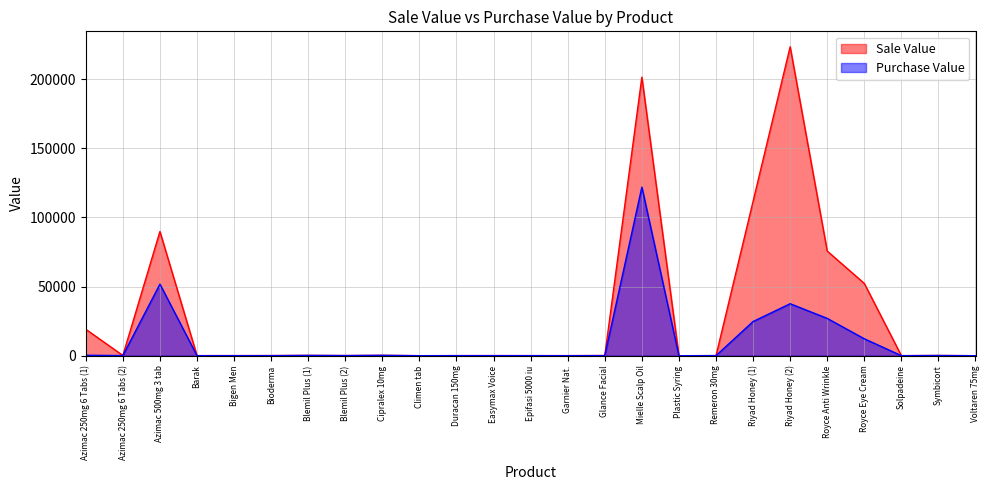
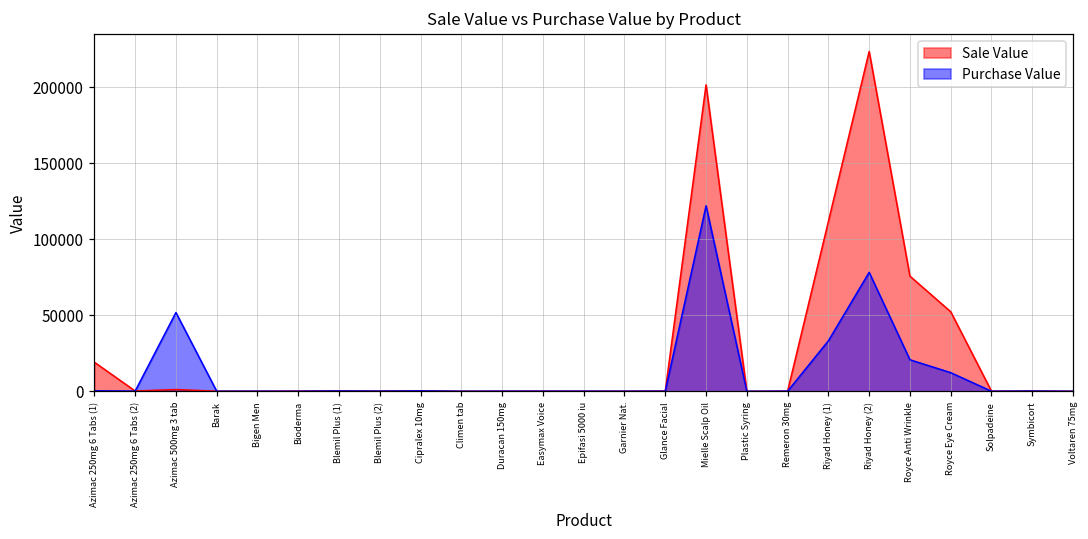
Sale Value, Azimac 500mg 3 tab: 90000 -> 1000
Purchase Value, Riyad Honey (1): 25000 -> 33000
Purchase Value, Riyad Honey (2): 38000 -> 78000
Purchase Value, Royce Anti Wrinkle: 27000 -> 21000
